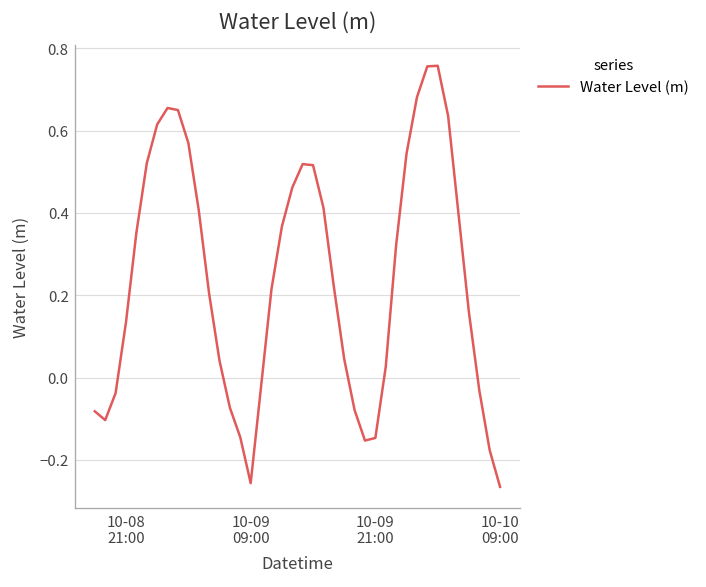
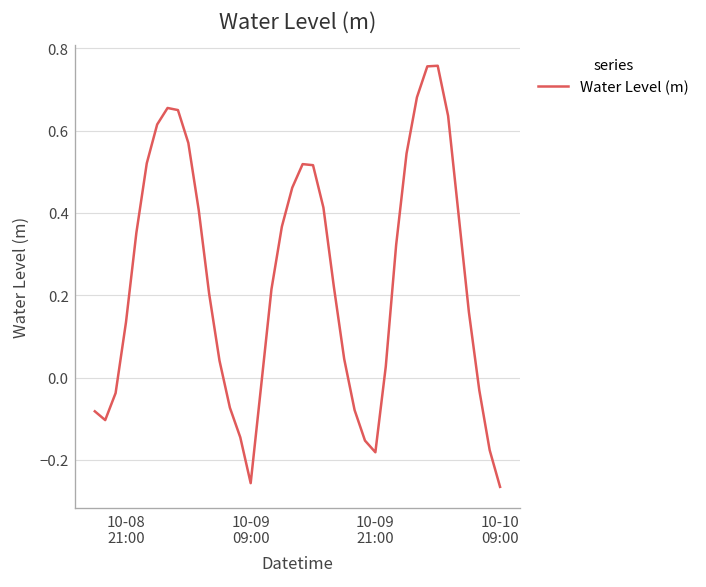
10-09 21:00: -0.15 -> -0.18
